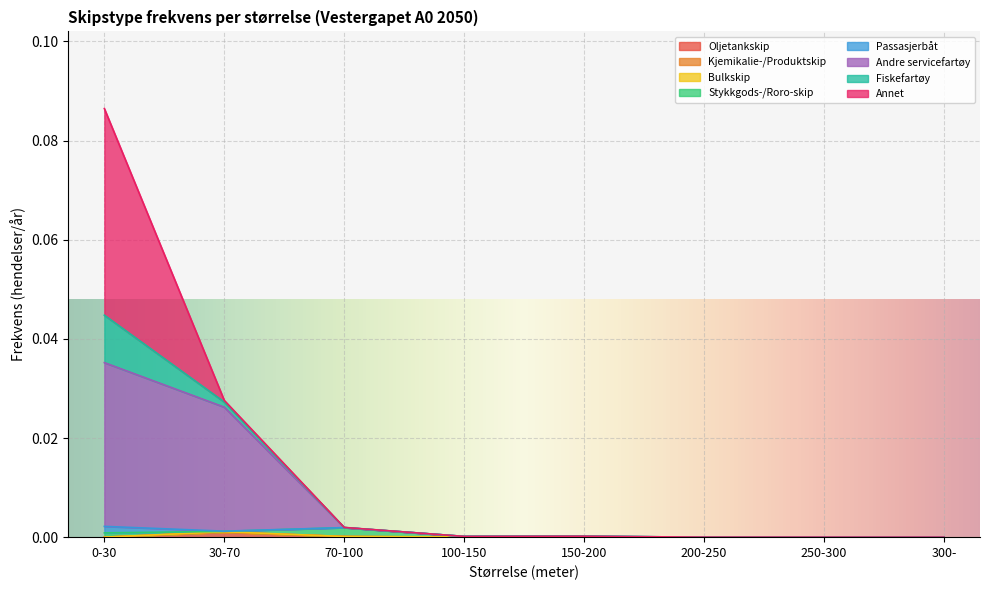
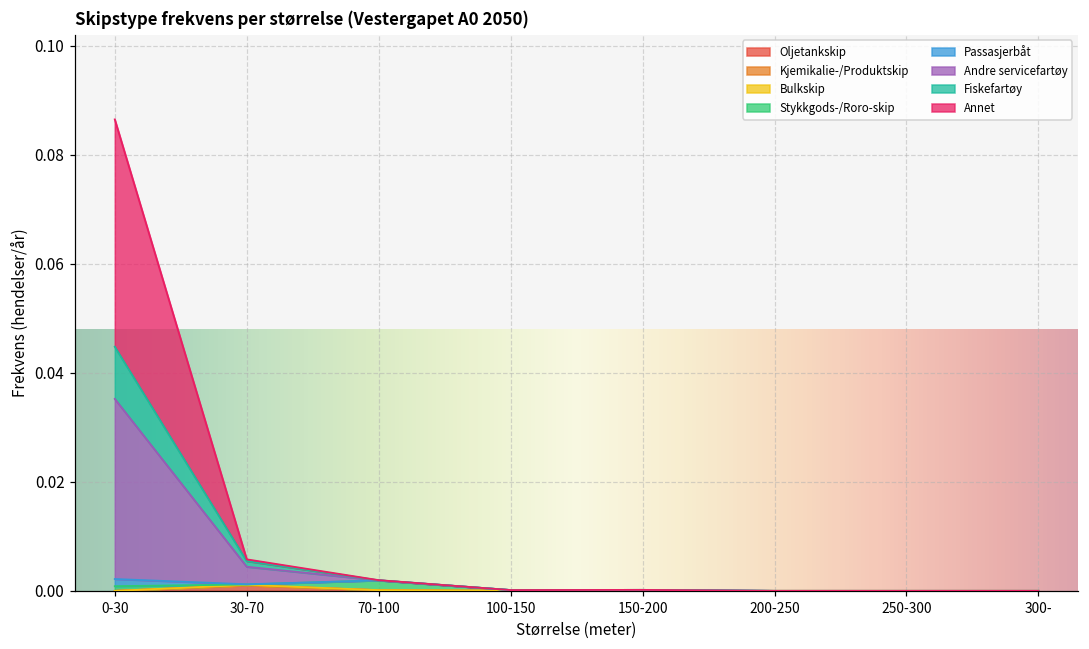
Andre servicefartøy, 30-70: 0.025 -> 0.003
